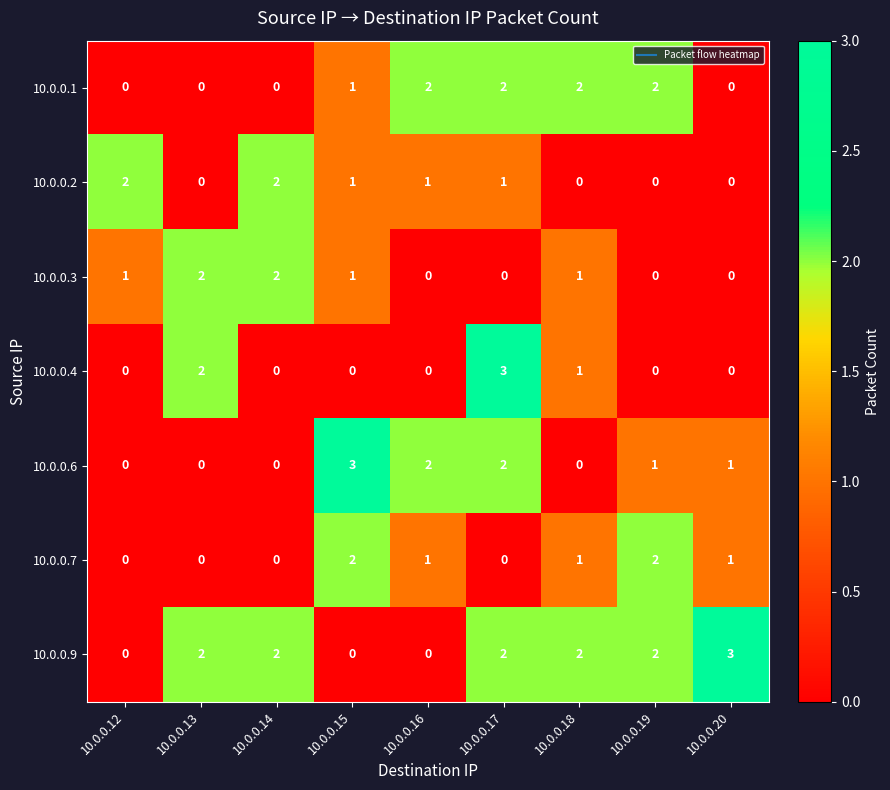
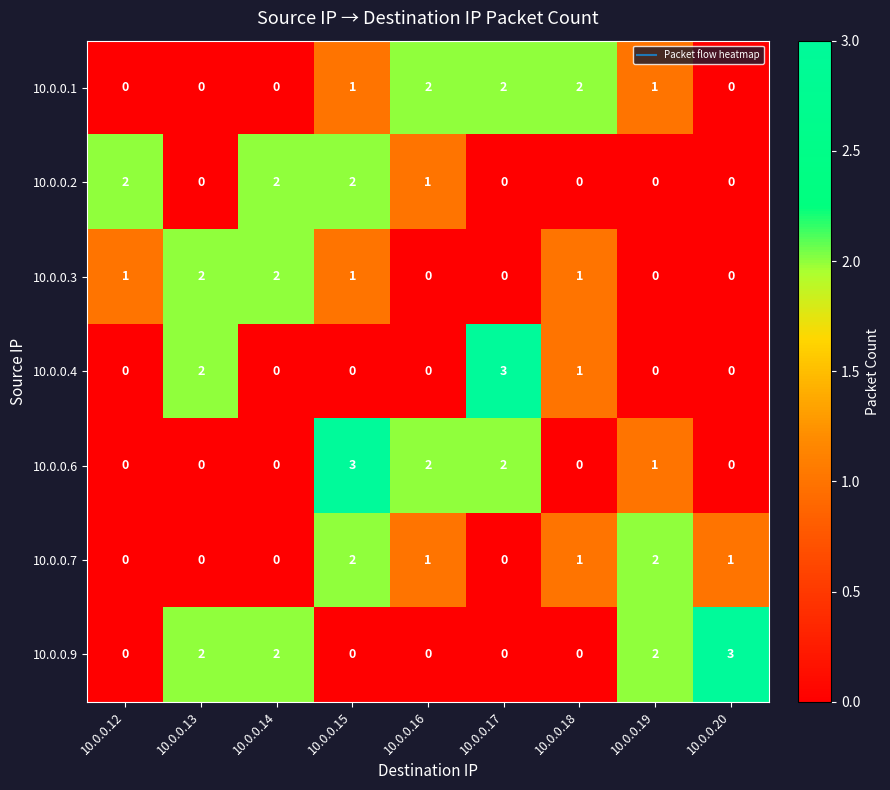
10.0.0.1, 10.0.0.19: 2 -> 1
10.0.0.2, 10.0.0.15: 1 -> 2
10.0.0.2, 10.0.0.17: 1 -> 0
10.0.0.6, 10.0.0.20: 1 -> 0
10.0.0.9, 10.0.0.17: 2 -> 0
10.0.0.9, 10.0.0.18: 2 -> 0
